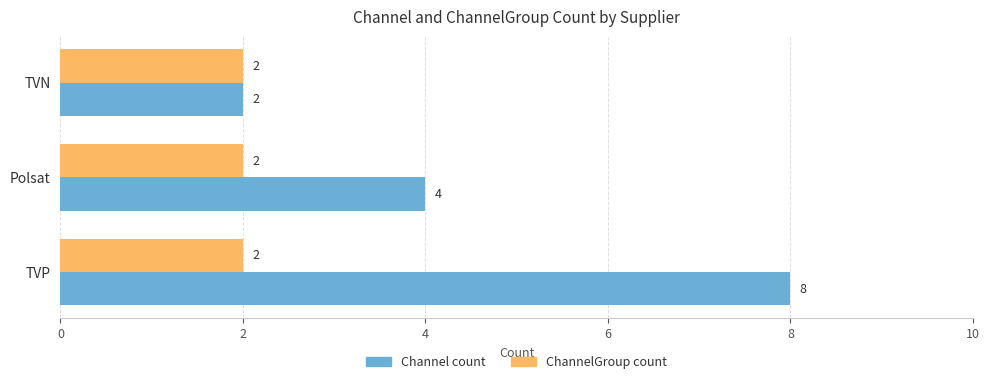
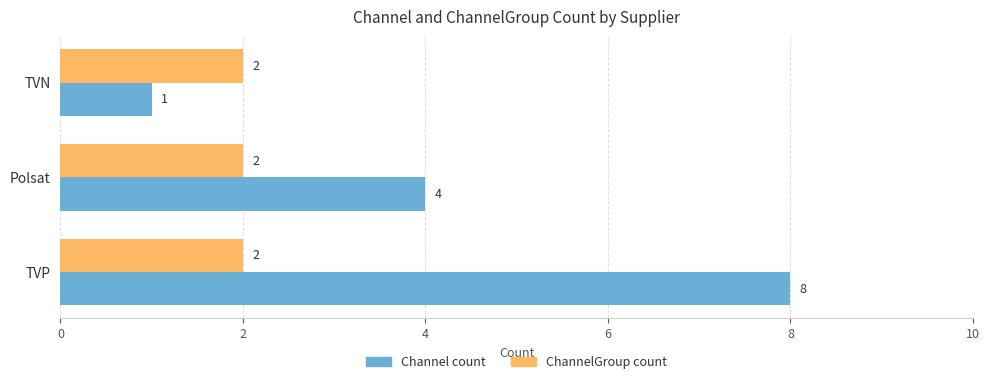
Channel count, TVN: 2 -> 1
